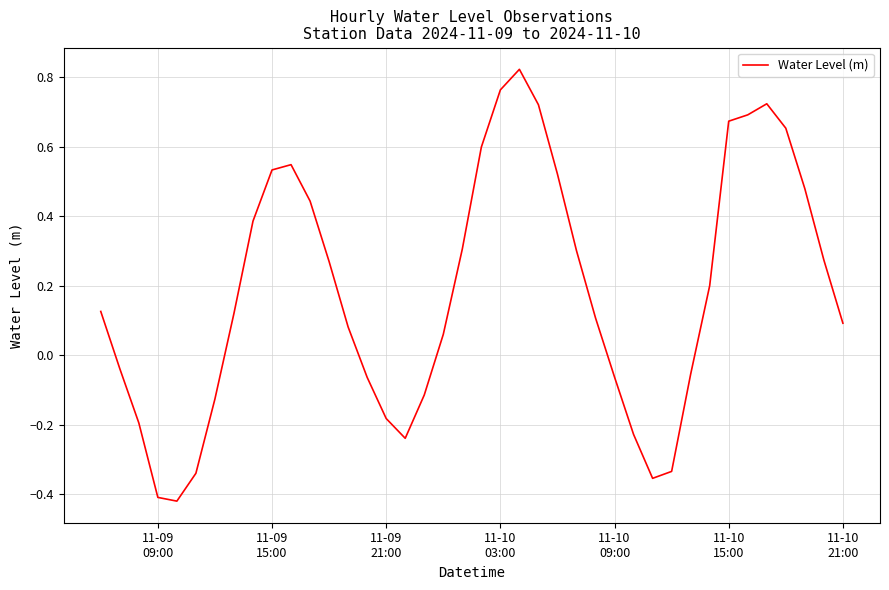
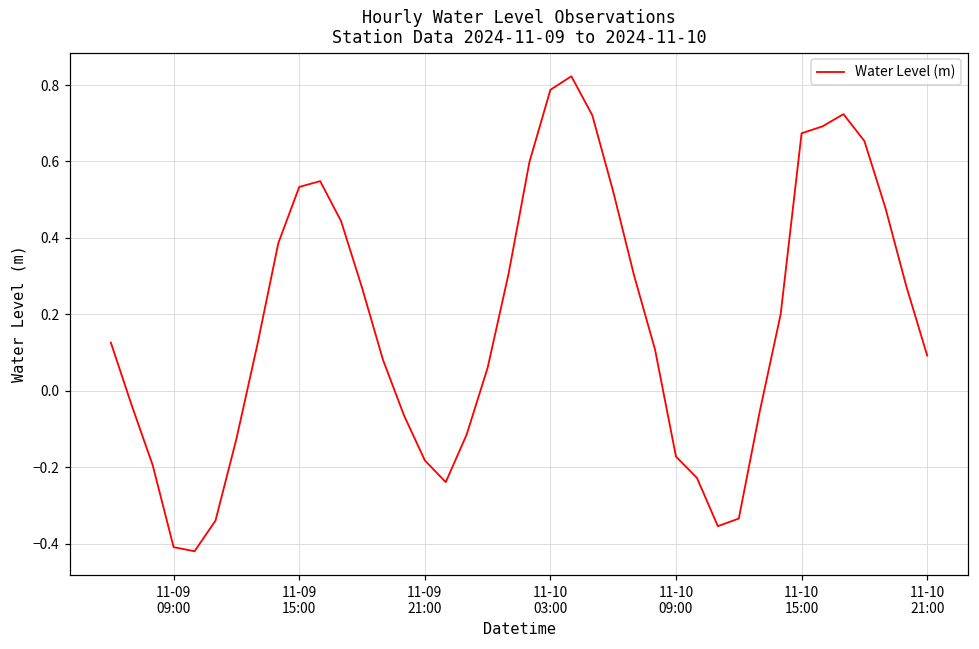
11-10 03:00: 0.76 -> 0.79
11-10 09:00: -0.06 -> -0.17
